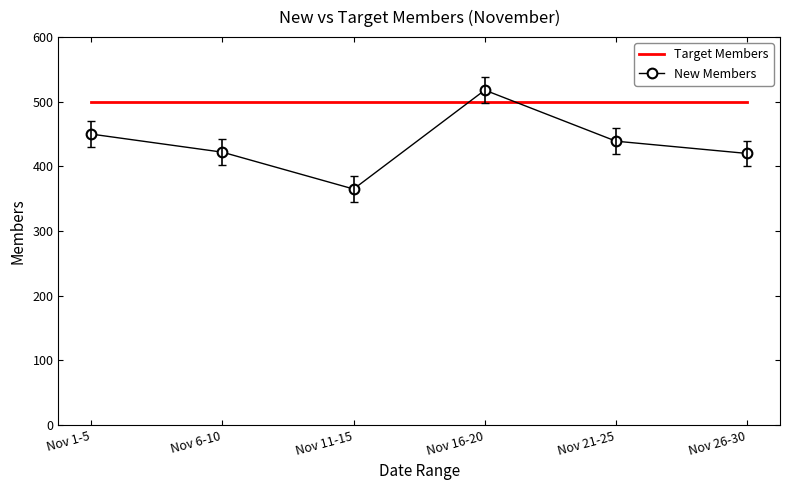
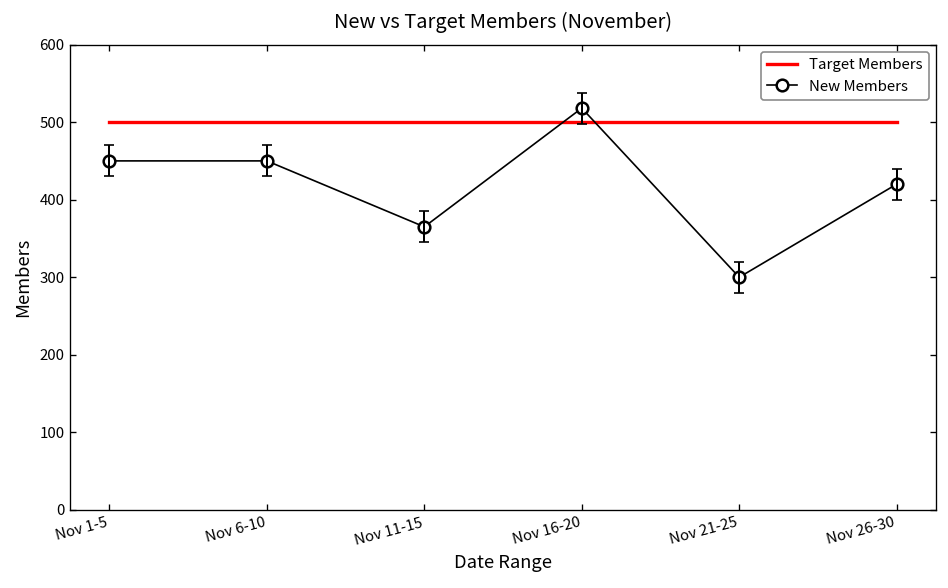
New Members, Nov 6-10: 420 -> 450
New Members, Nov 21-25: 440 -> 300
